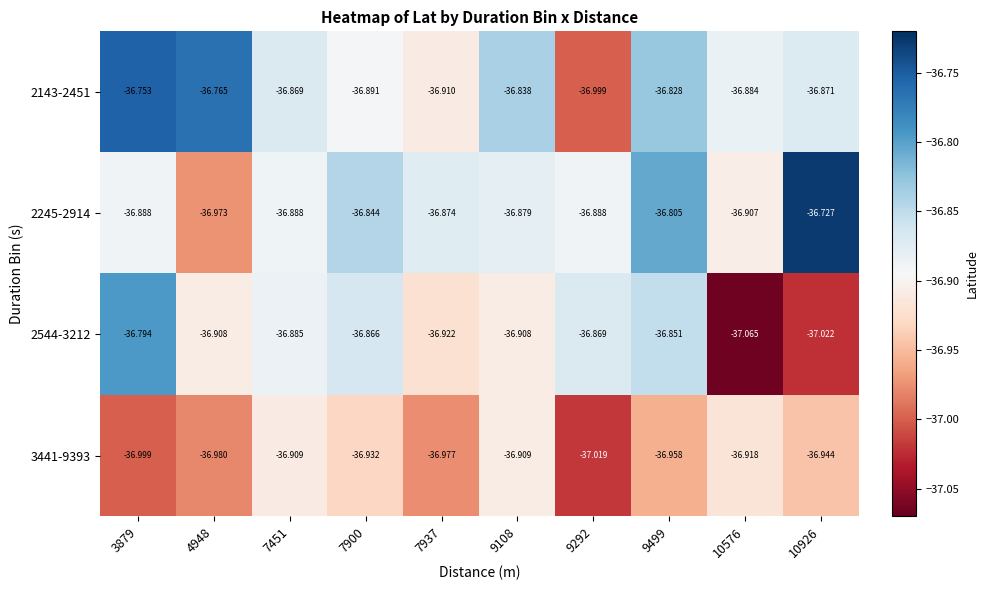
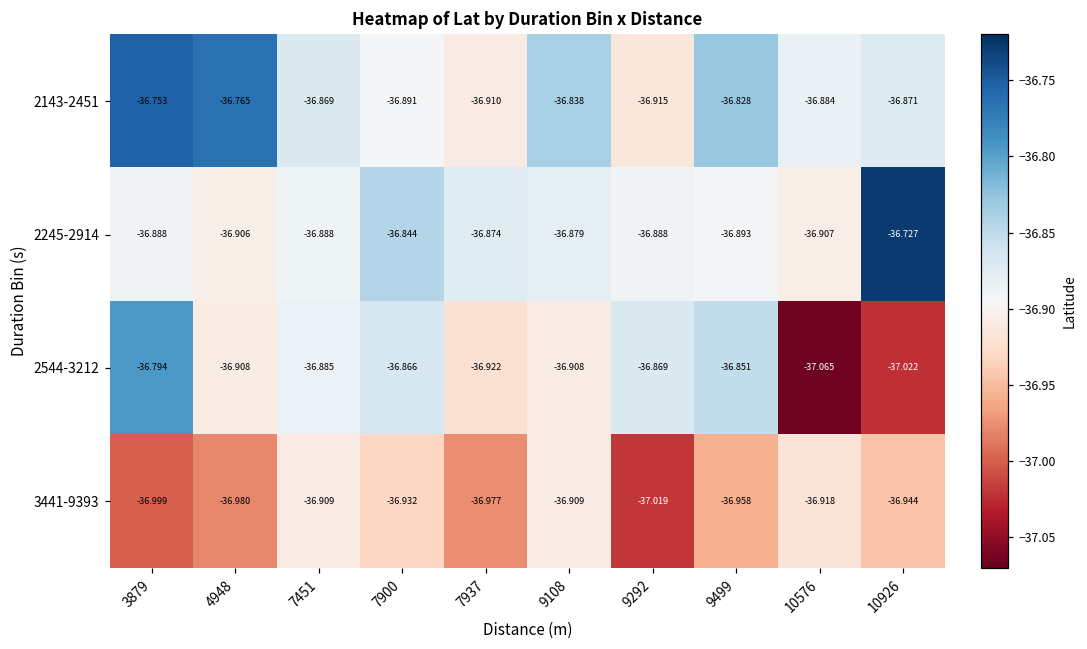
2143-2451, 9292: -36.999 -> -36.915
2245-2914, 4948: -36.973 -> -36.906
2245-2914, 9499: -36.805 -> -36.893
